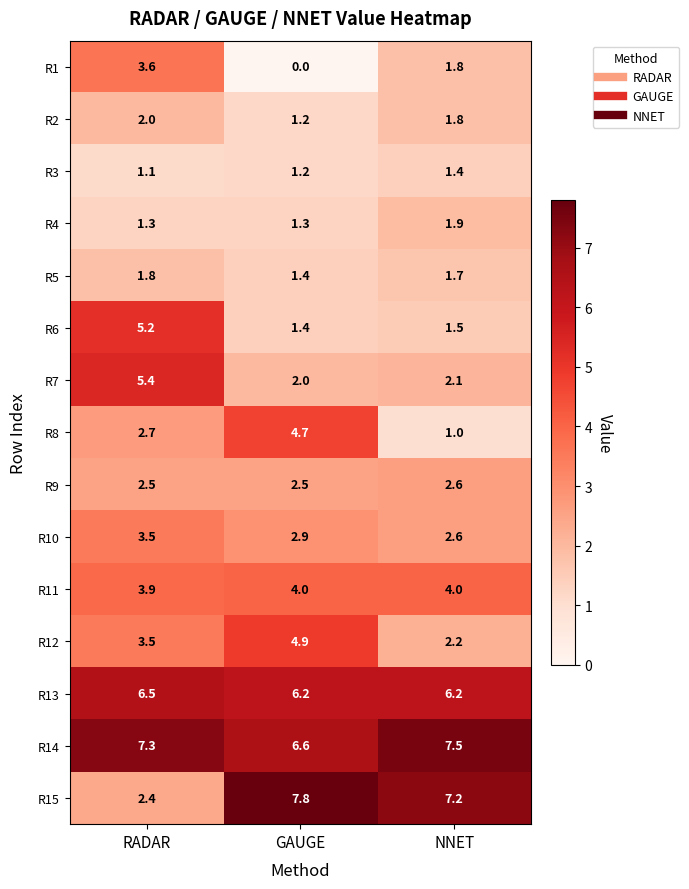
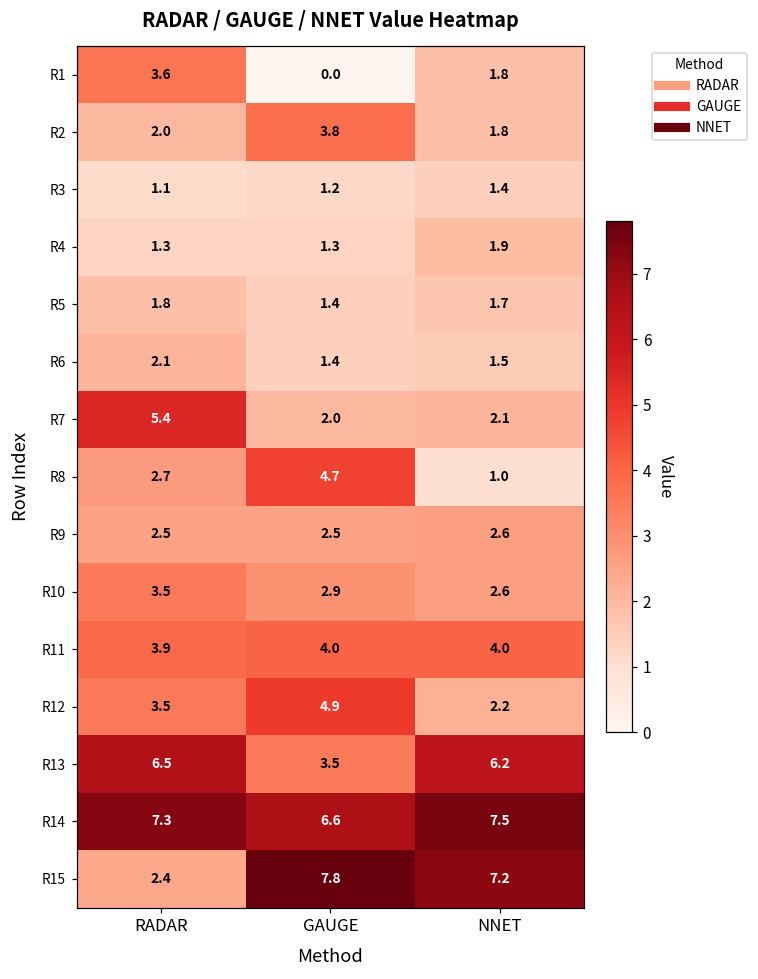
R2, GAUGE: 1.2 -> 3.8
R6, RADAR: 5.2 -> 2.1
R13, GAUGE: 6.2 -> 3.5
